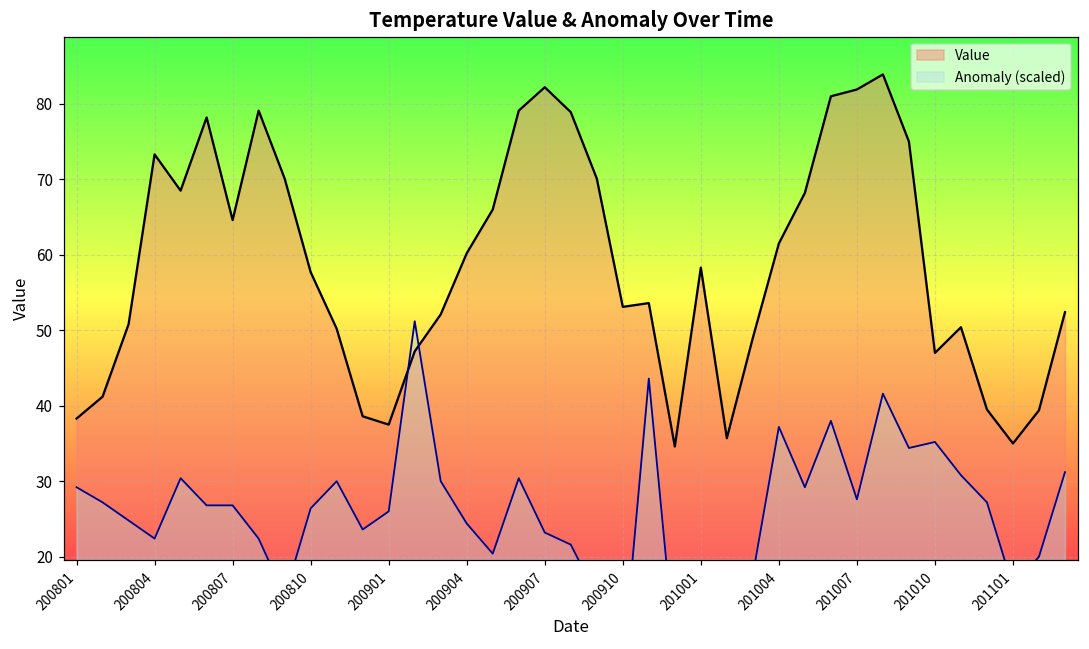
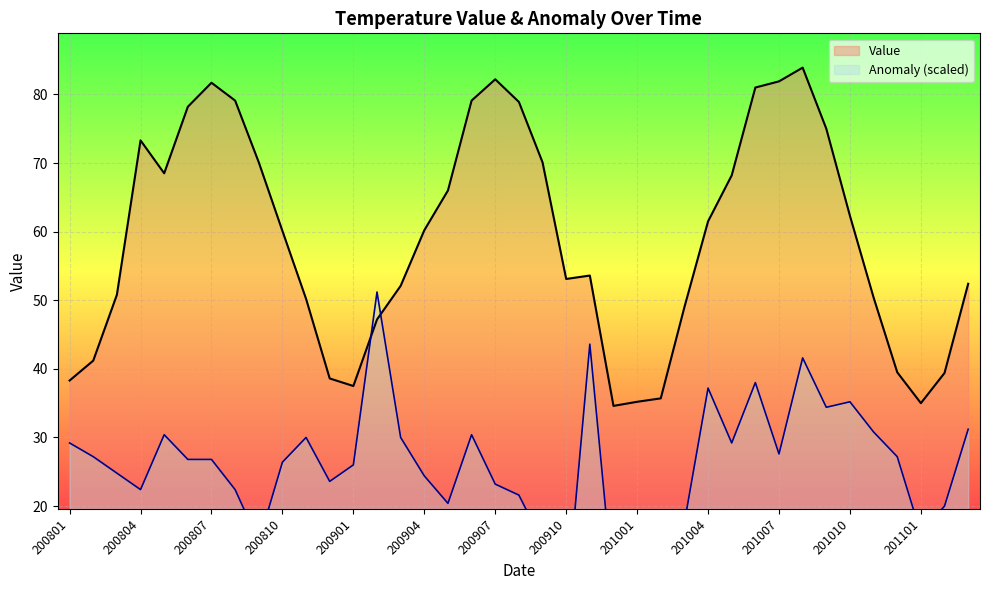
Value, 200807: 65 -> 82
Value, 200810: 58 -> 60
Value, 201001: 58 -> 35
Value, 201010: 47 -> 62
